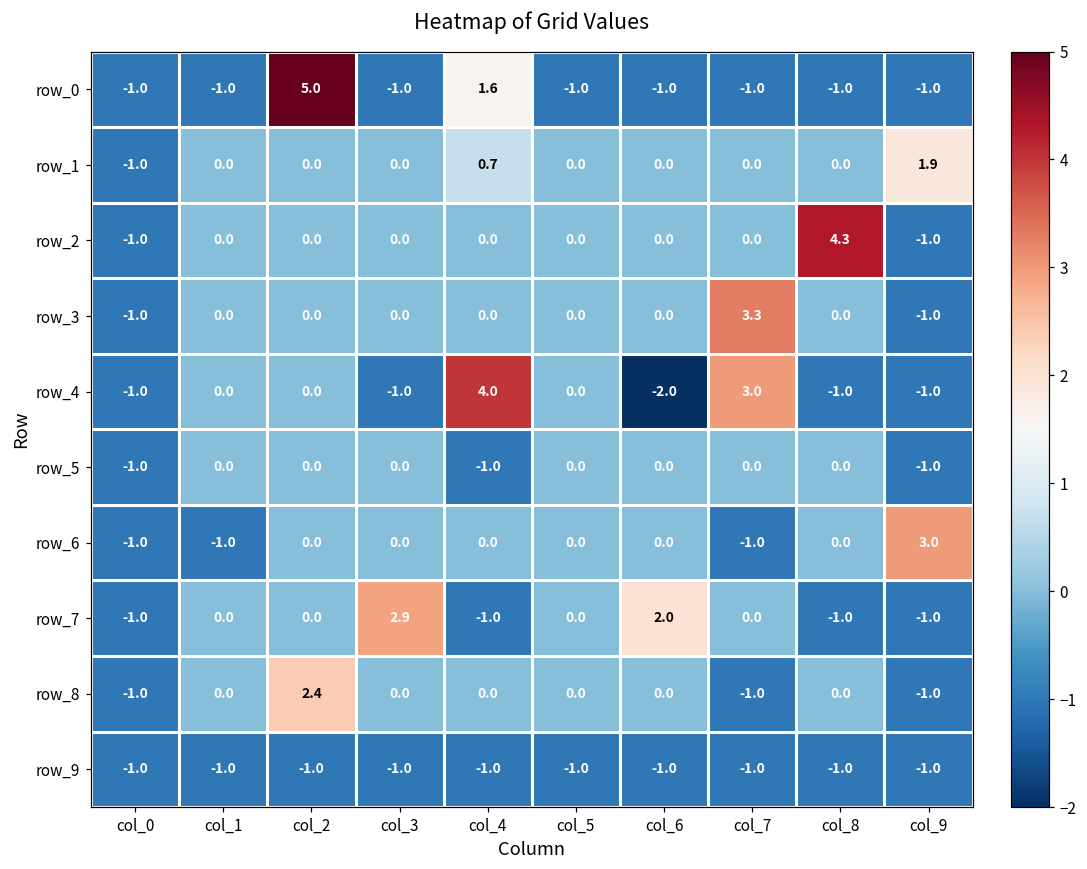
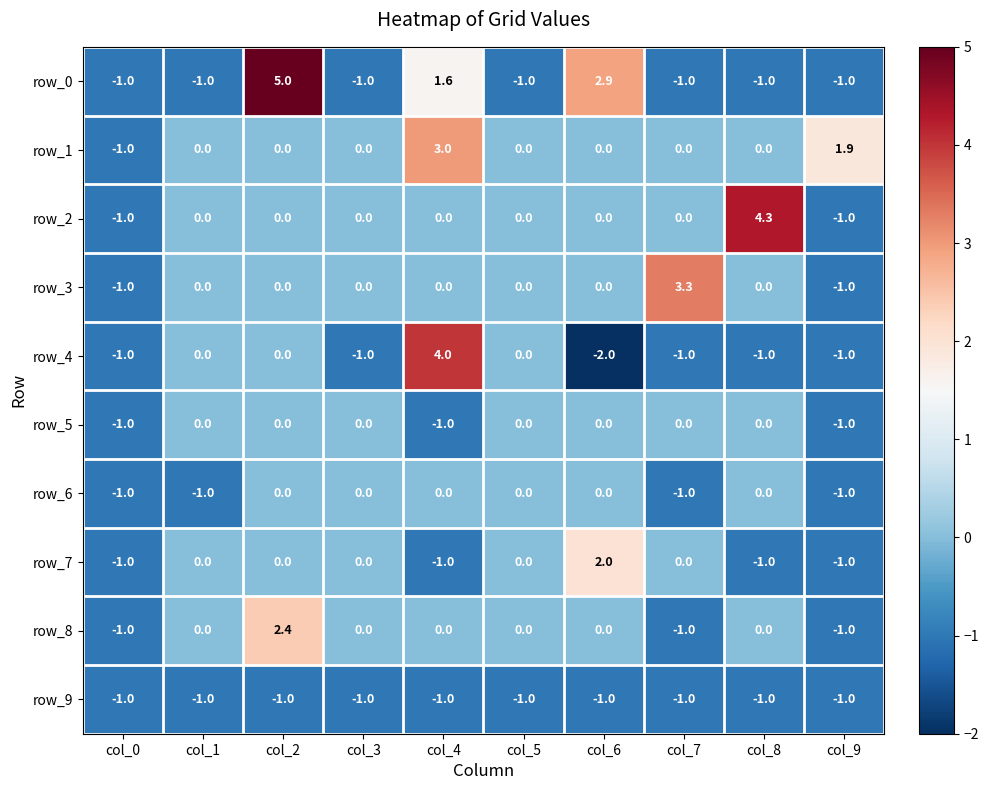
row_0, col_6: -1.0 -> 2.9
row_1, col_4: 0.7 -> 3.0
row_4, col_7: 3.0 -> -1.0
row_6, col_9: 3.0 -> -1.0
row_7, col_3: 2.9 -> 0.0
